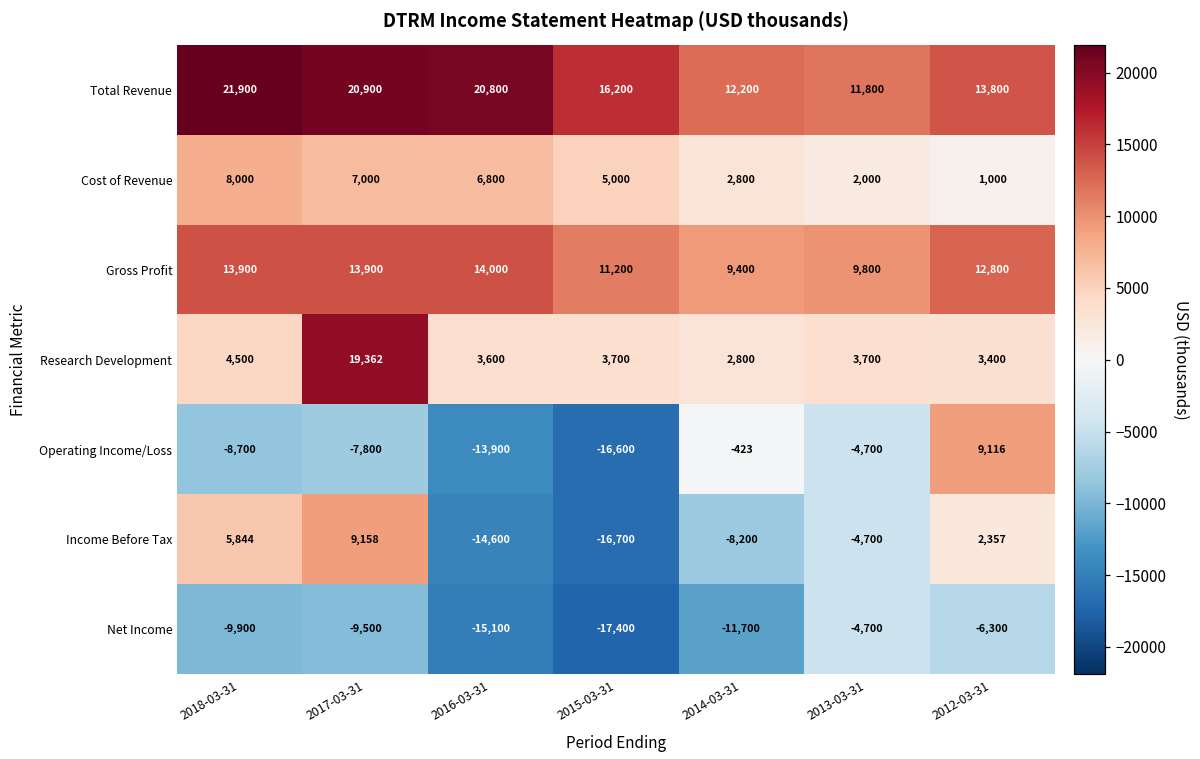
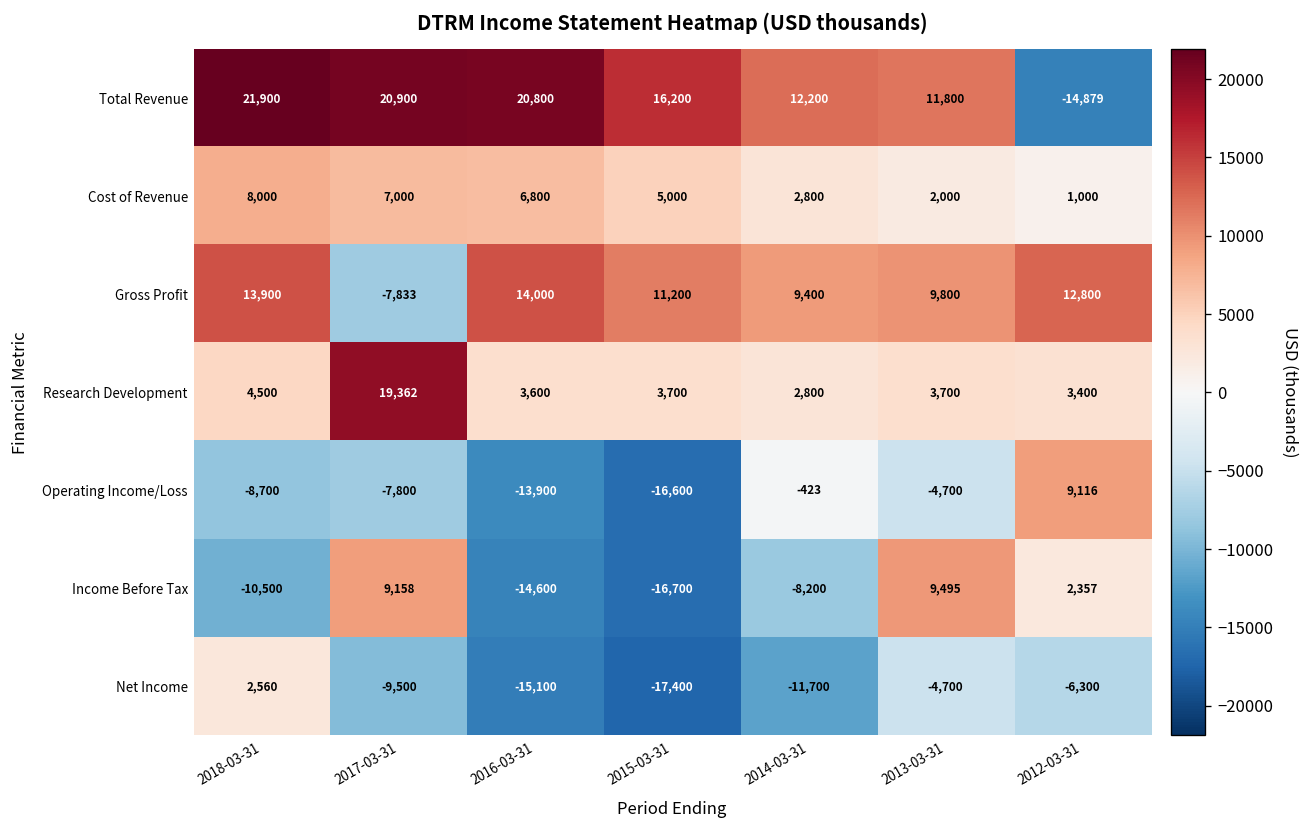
Total Revenue, 2012-03-31: 13,800 -> -14,879
Gross Profit, 2017-03-31: 13,900 -> -7,833
Income Before Tax, 2018-03-31: 5,844 -> -10,500
Income Before Tax, 2013-03-31: -4,700 -> 9,495
Net Income, 2018-03-31: -9,900 -> 2,560
